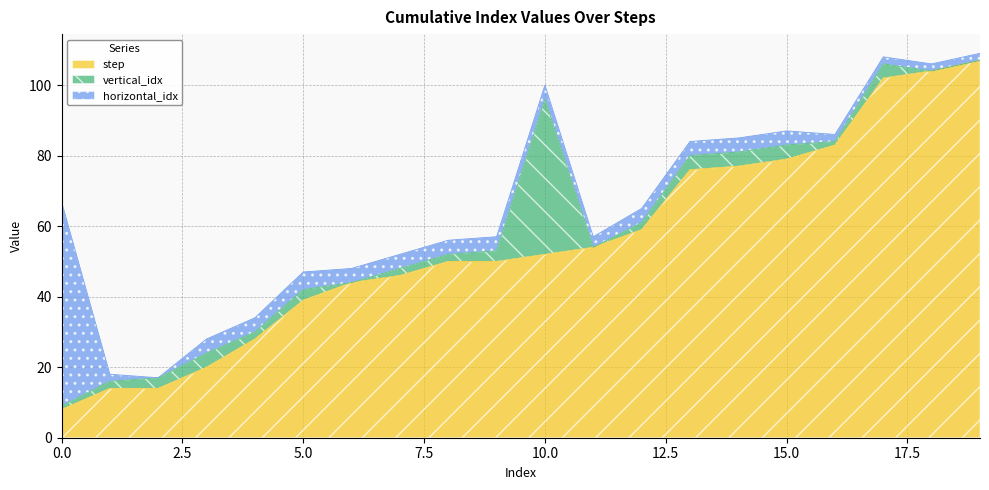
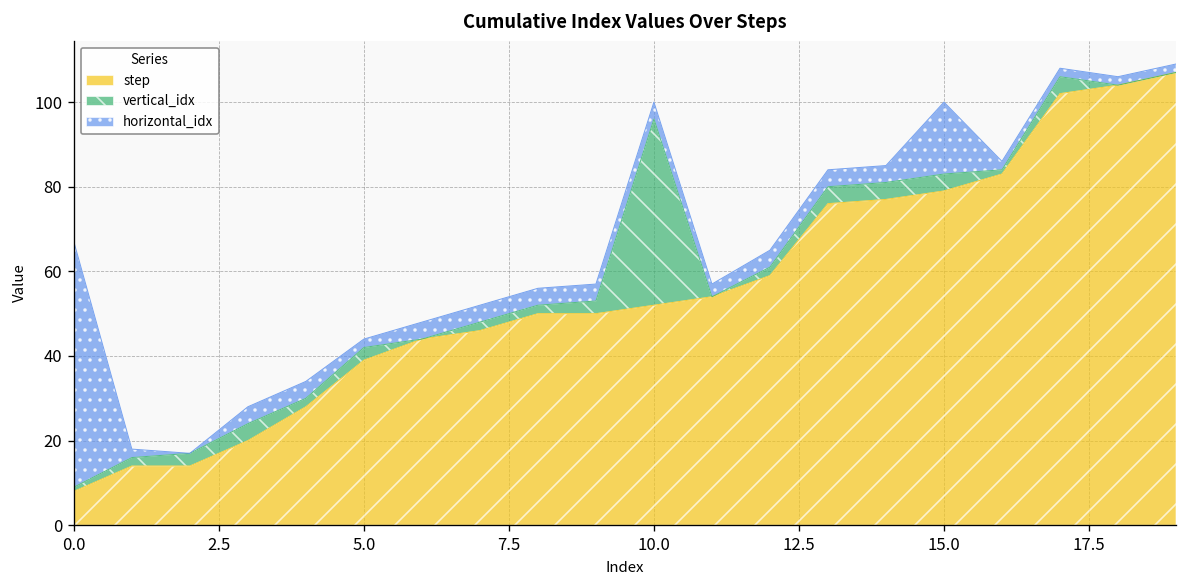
horizontal_idx, 5.0: 5 -> 2
horizontal_idx, 15.0: 4 -> 17
